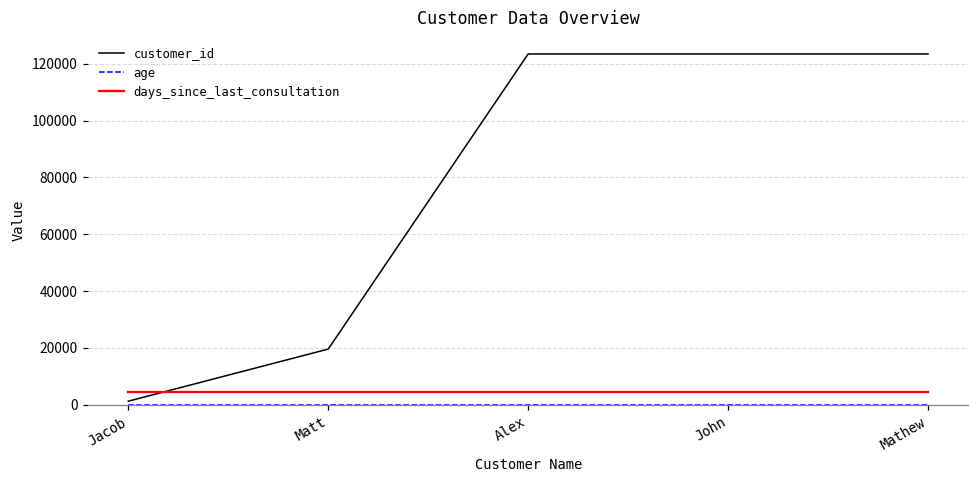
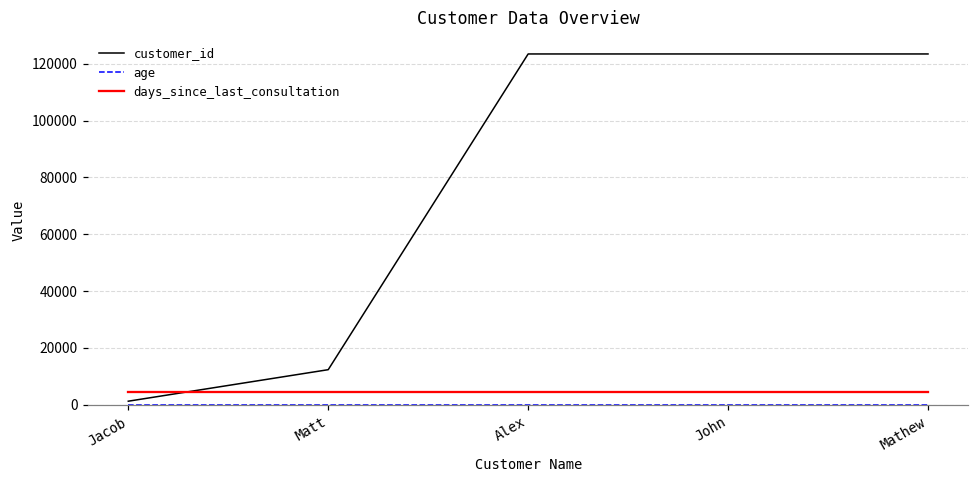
customer_id, Matt: 20000 -> 12000
